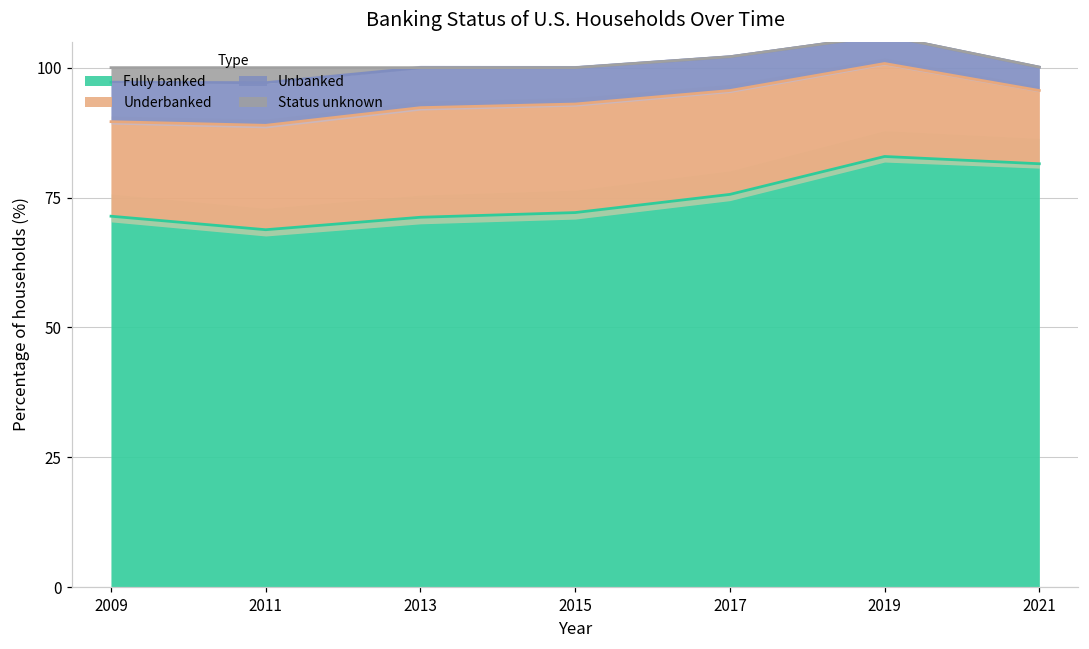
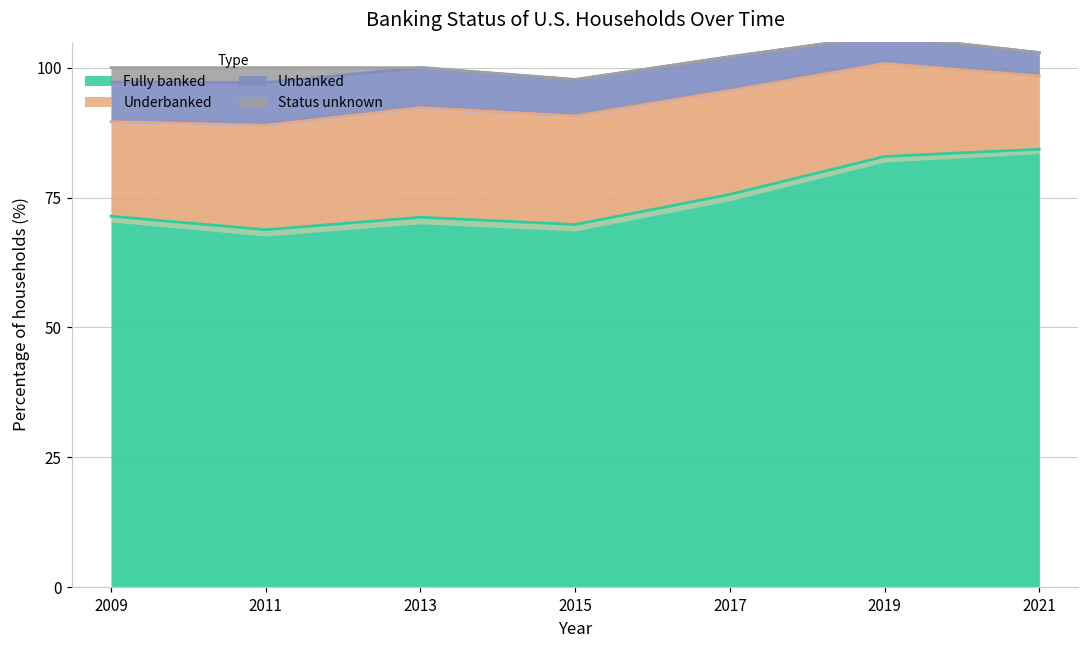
Fully banked, 2015: 72 -> 70
Fully banked, 2021: 82 -> 84
